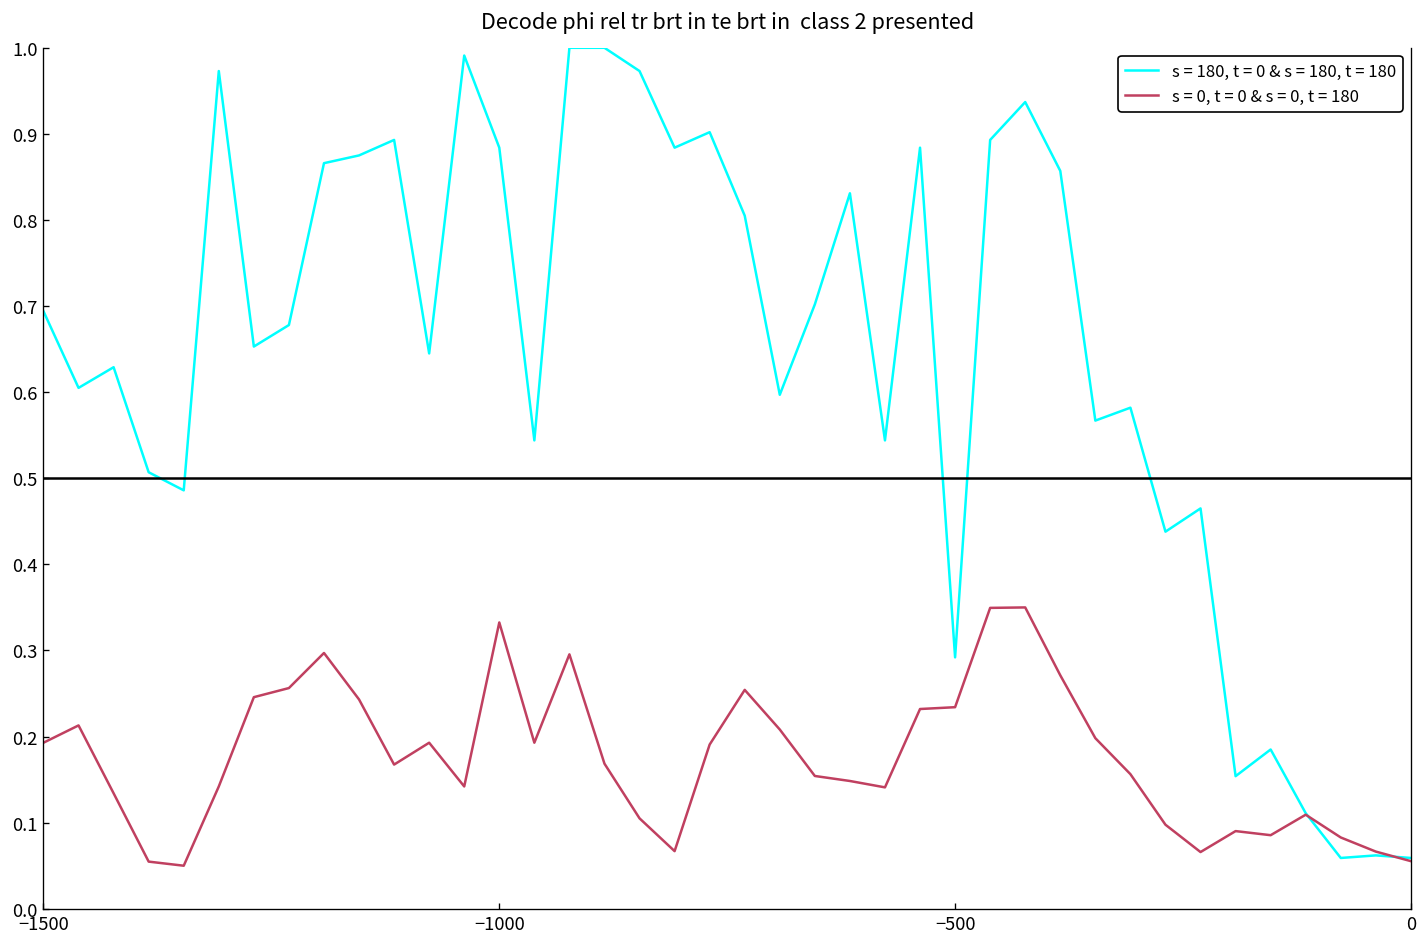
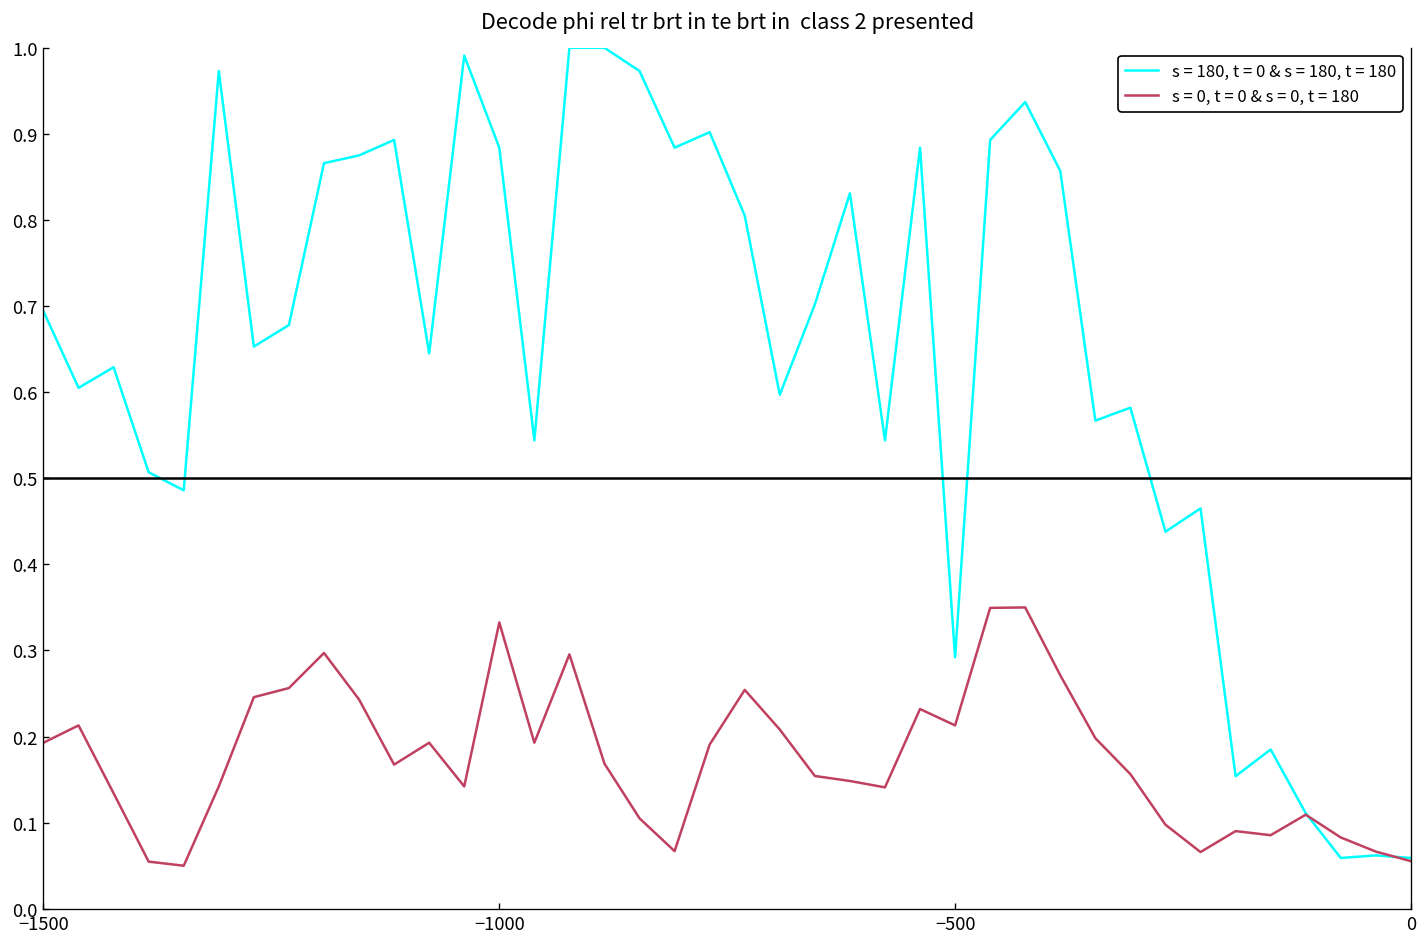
s = 0, t = 0 & s = 0, t = 180, −500: 0.23 -> 0.21
